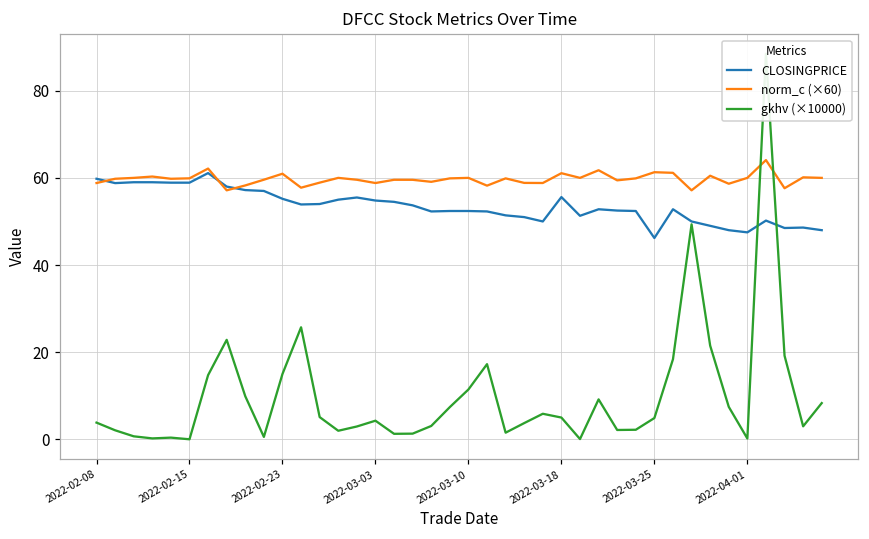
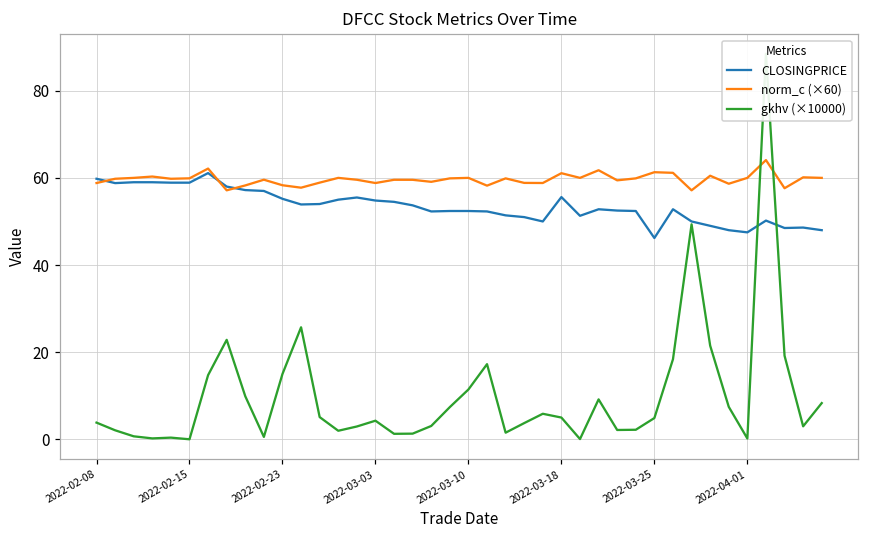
norm_c (×60), 2022-02-23: 61 -> 58
